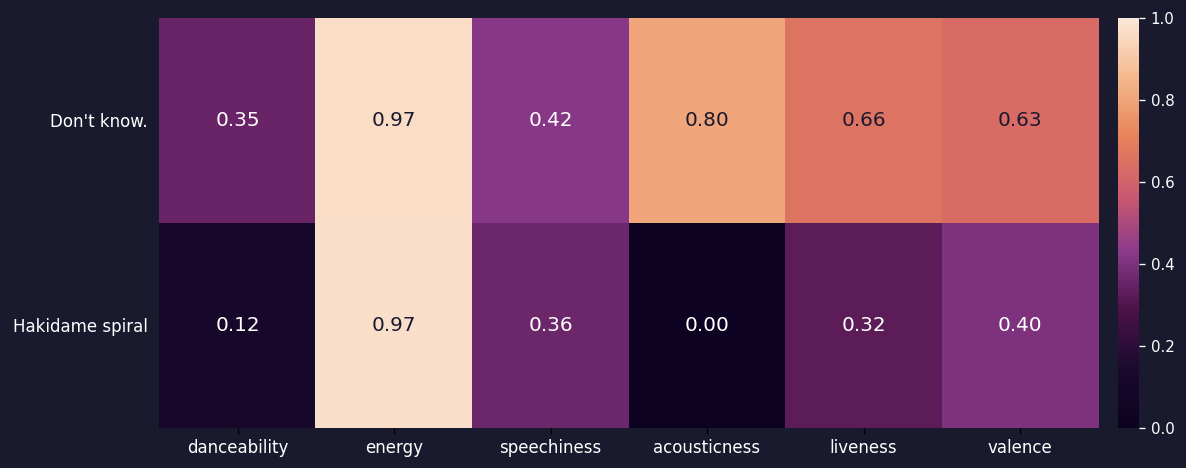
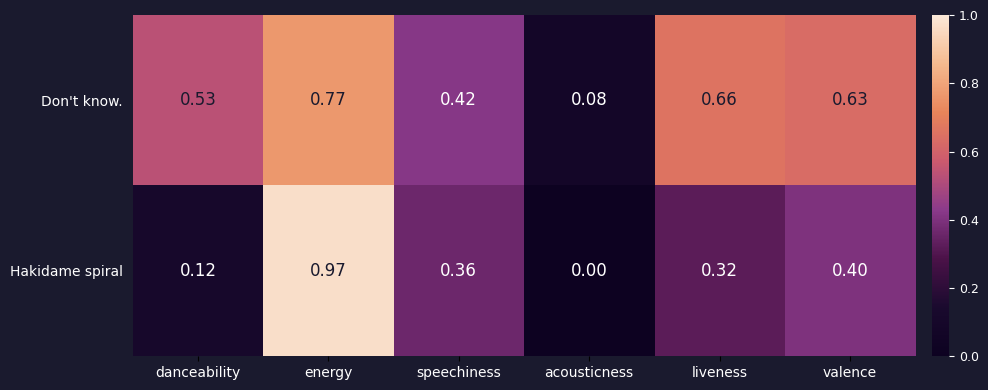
Don't know., danceability: 0.35 -> 0.53
Don't know., energy: 0.97 -> 0.77
Don't know., acousticness: 0.80 -> 0.08
